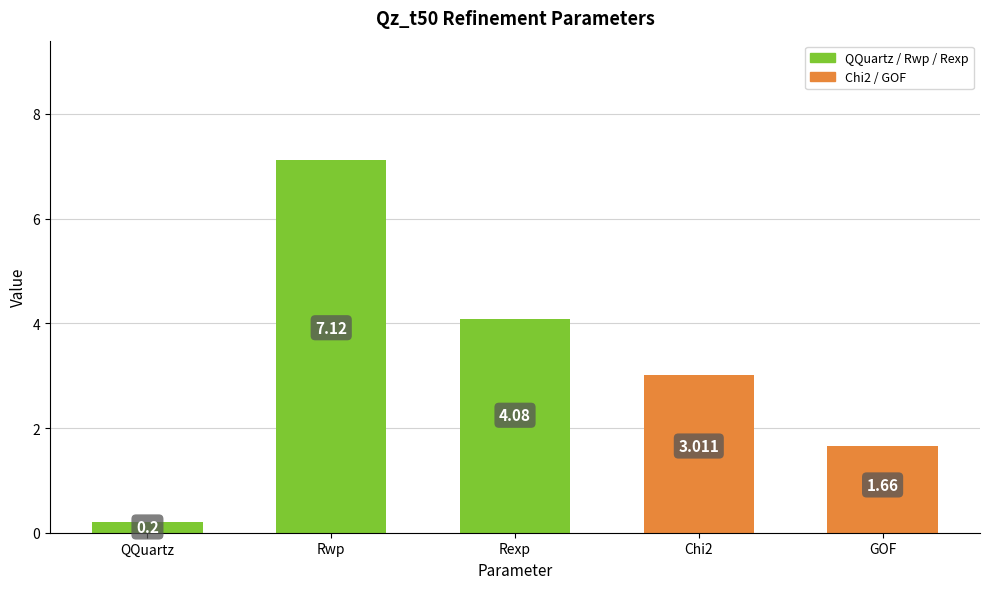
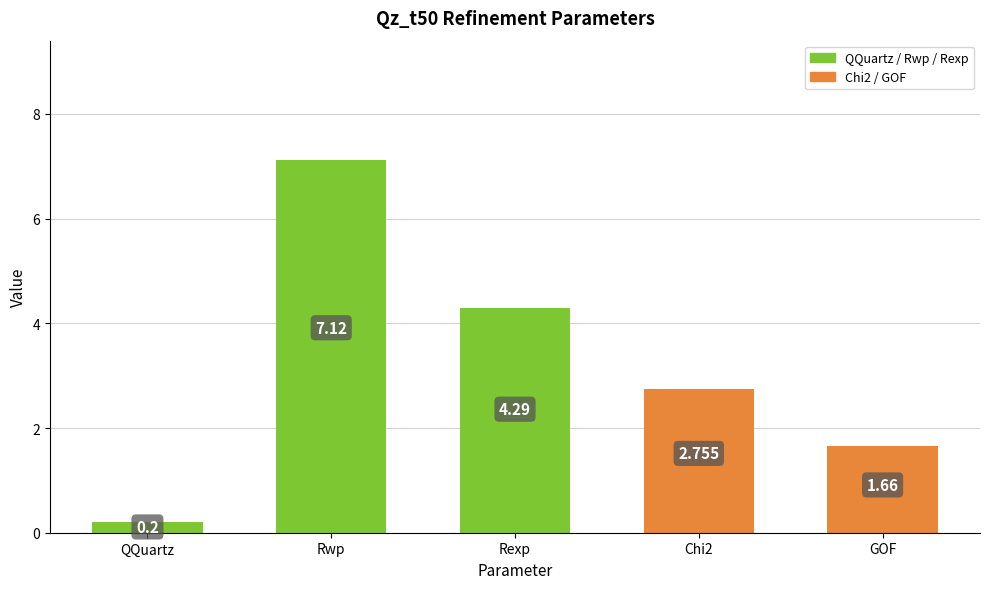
Rexp: 4.08 -> 4.29
Chi2: 3.011 -> 2.755
